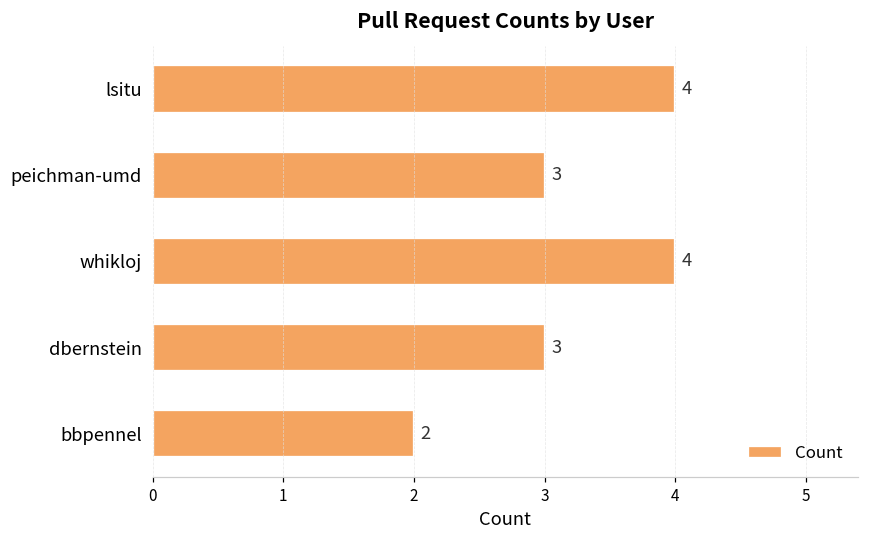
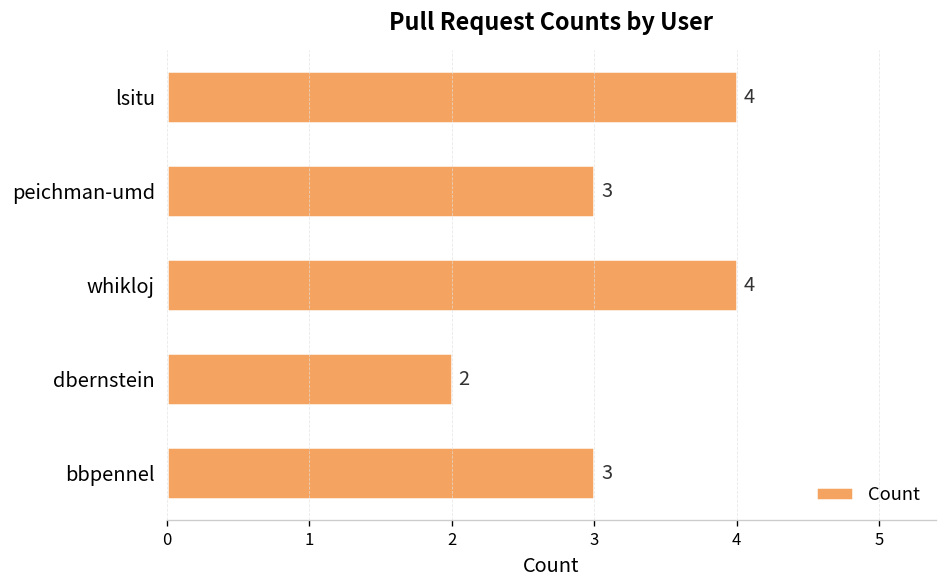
dbernstein: 3 -> 2
bbpennel: 2 -> 3
